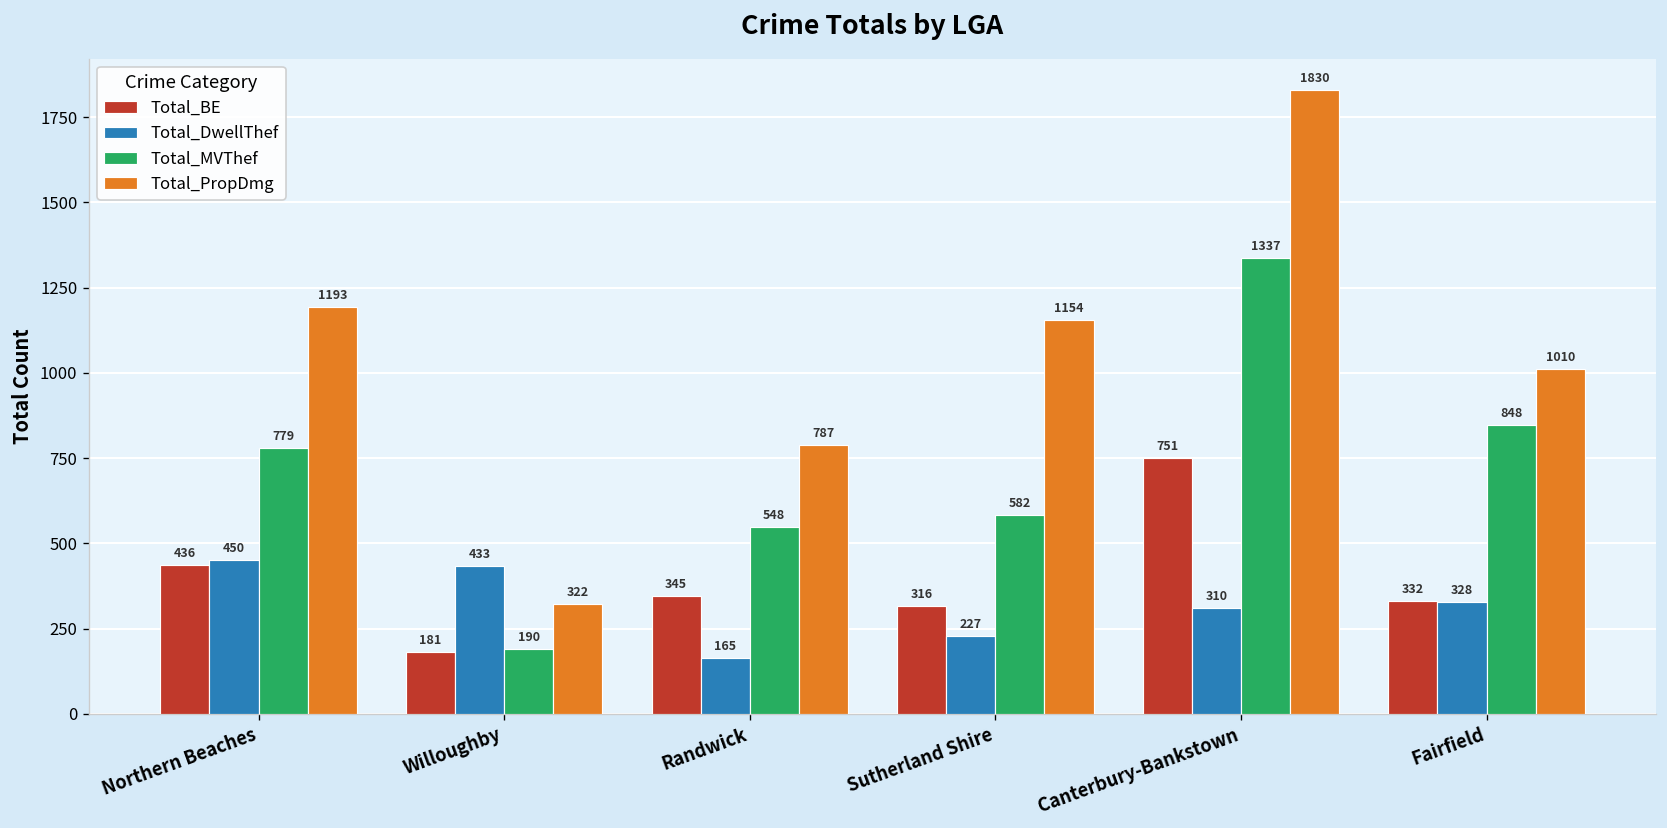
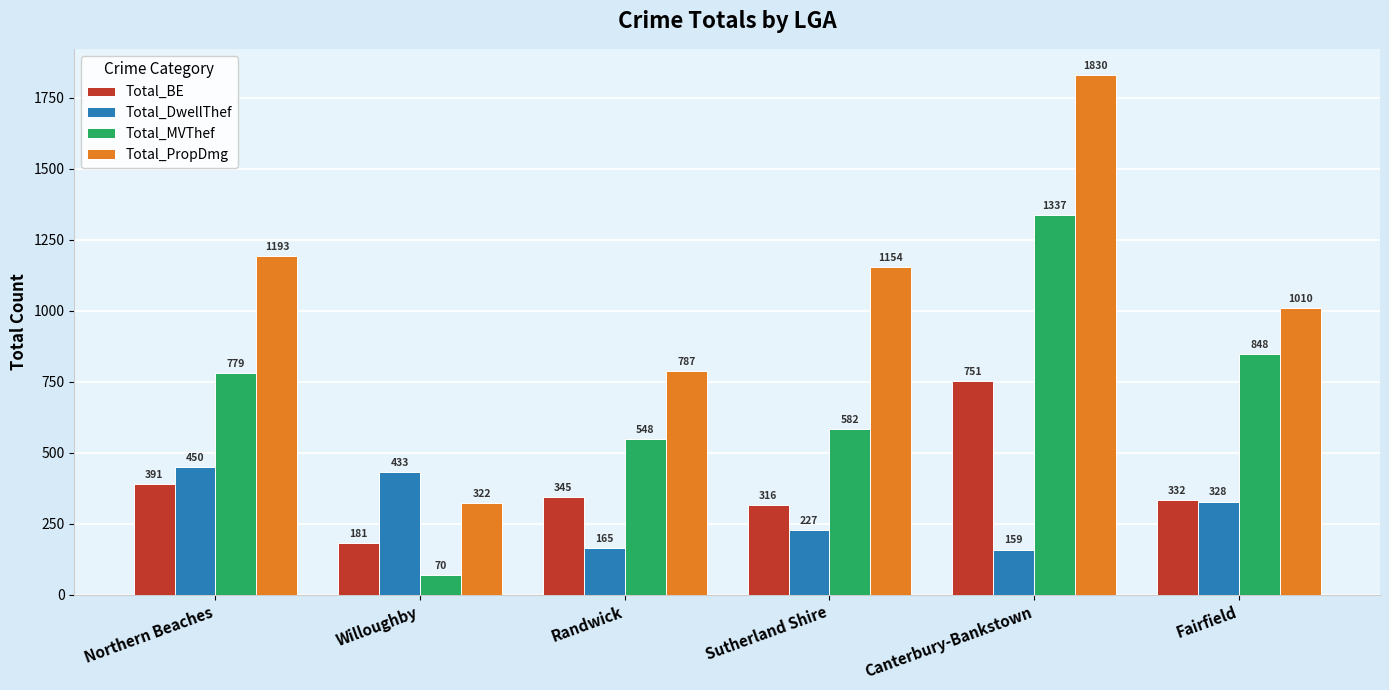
Total_BE, Northern Beaches: 436 -> 391
Total_MVThef, Willoughby: 190 -> 70
Total_DwellThef, Canterbury-Bankstown: 310 -> 159
